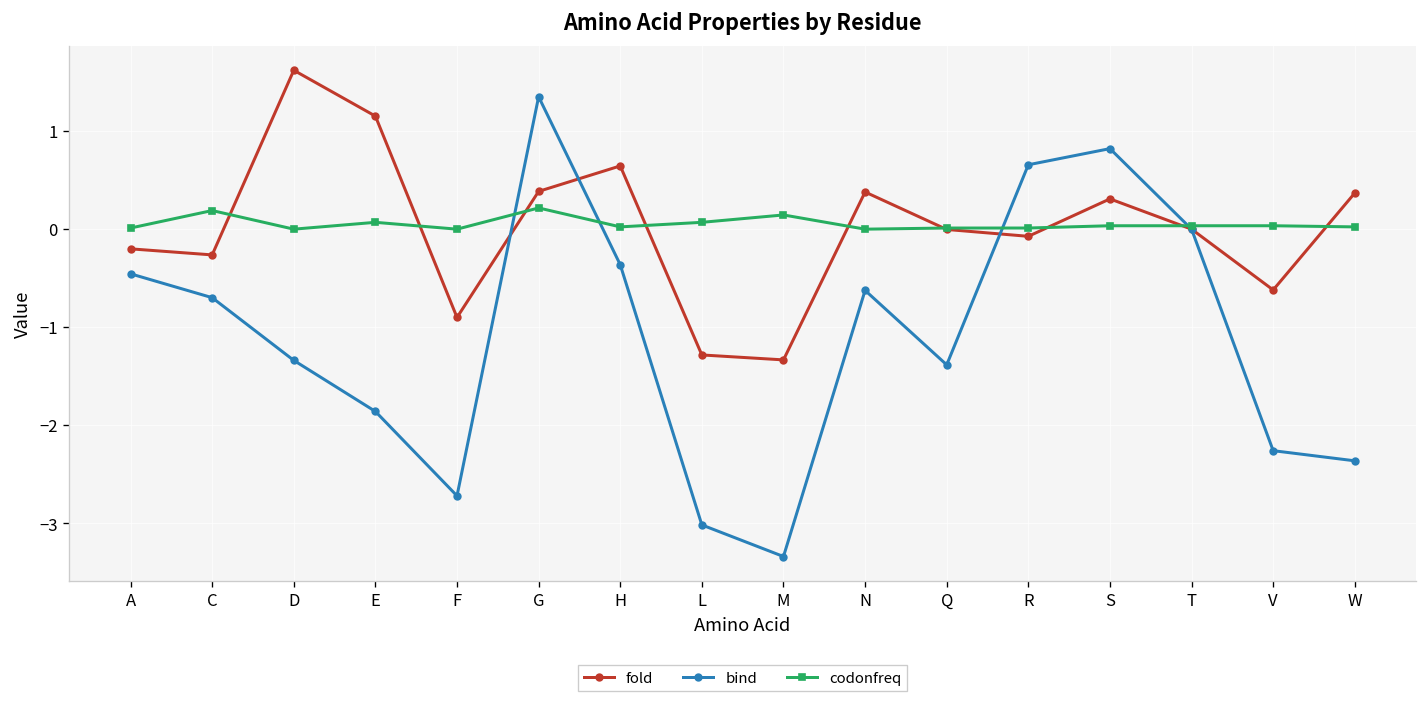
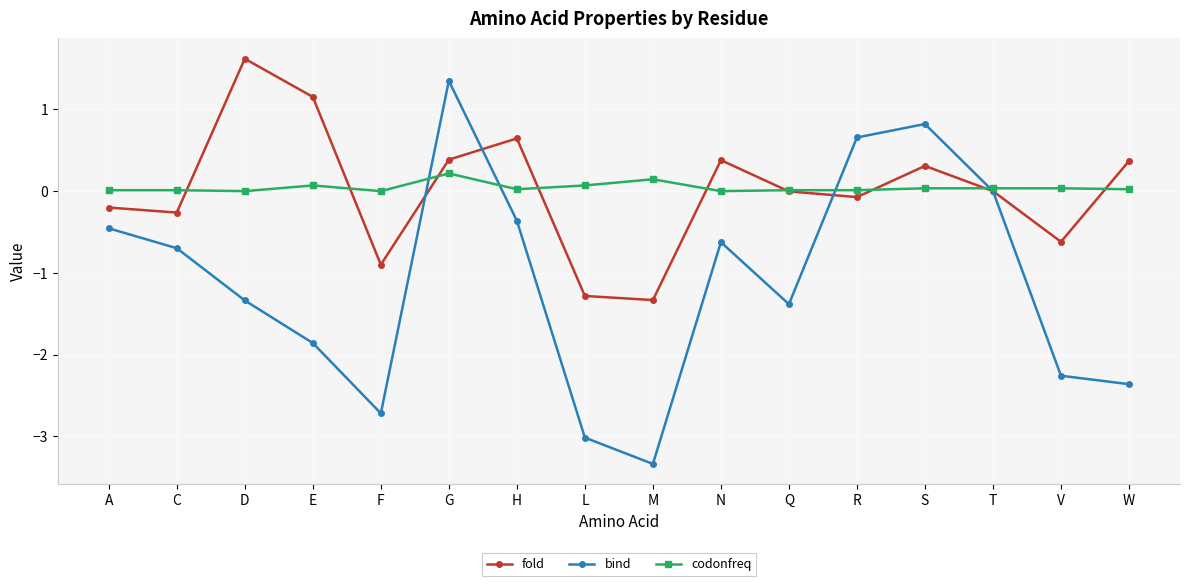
codonfreq, C: 0.2 -> 0.0
